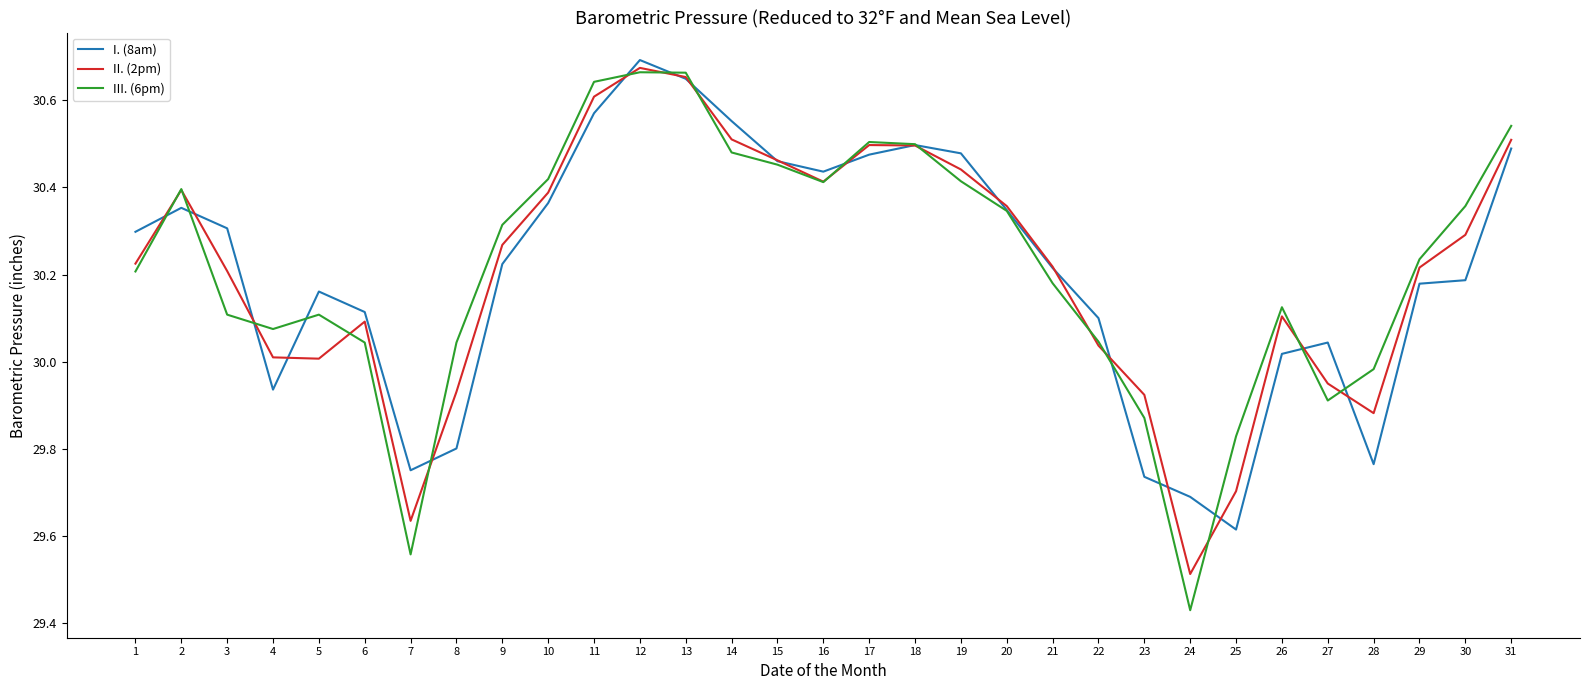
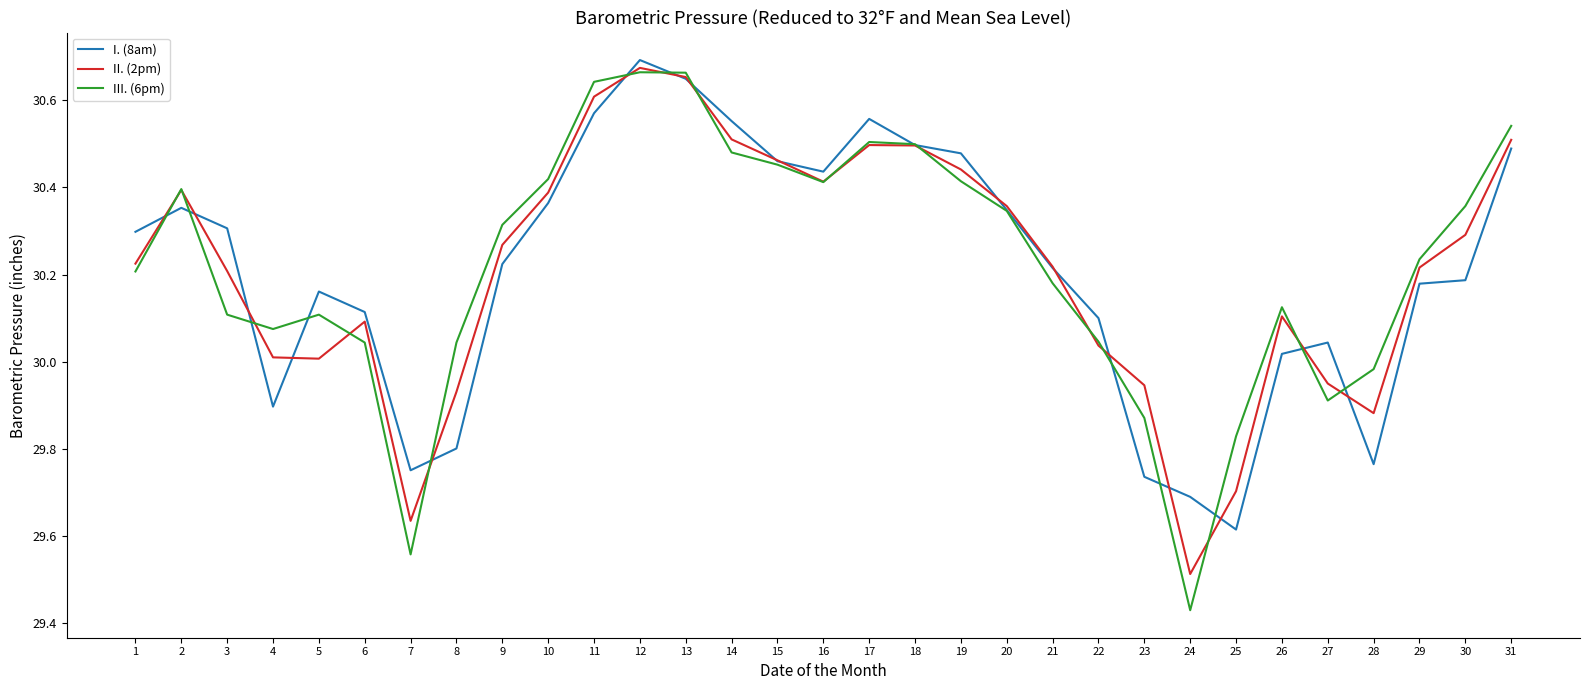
I. (8am), 4: 29.94 -> 29.90
I. (8am), 17: 30.48 -> 30.56
II. (2pm), 23: 29.92 -> 29.95
